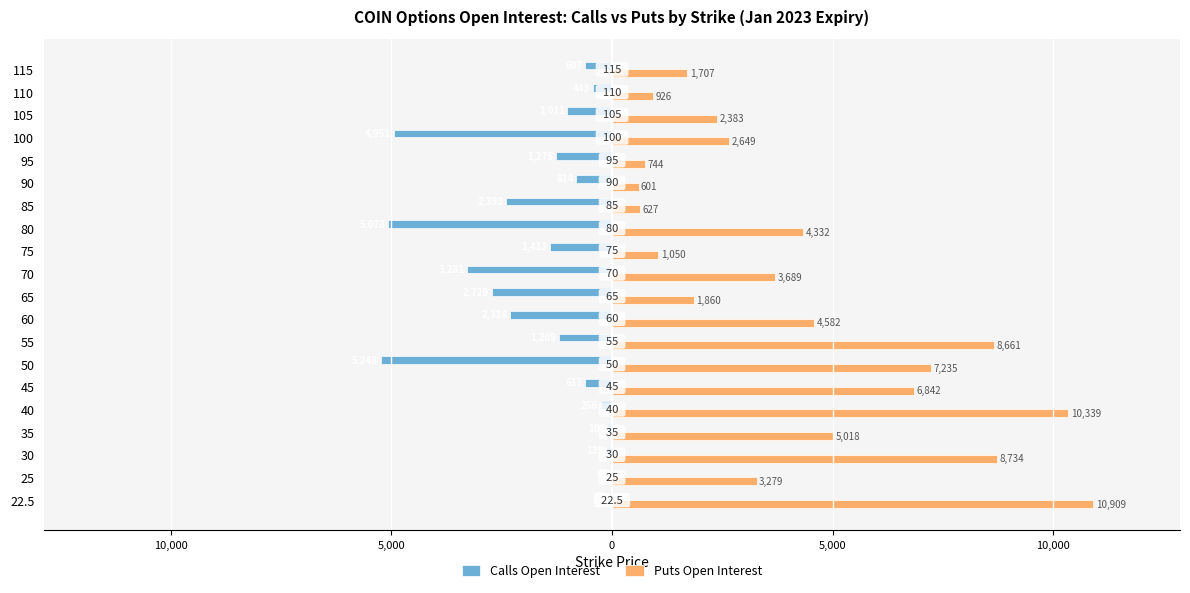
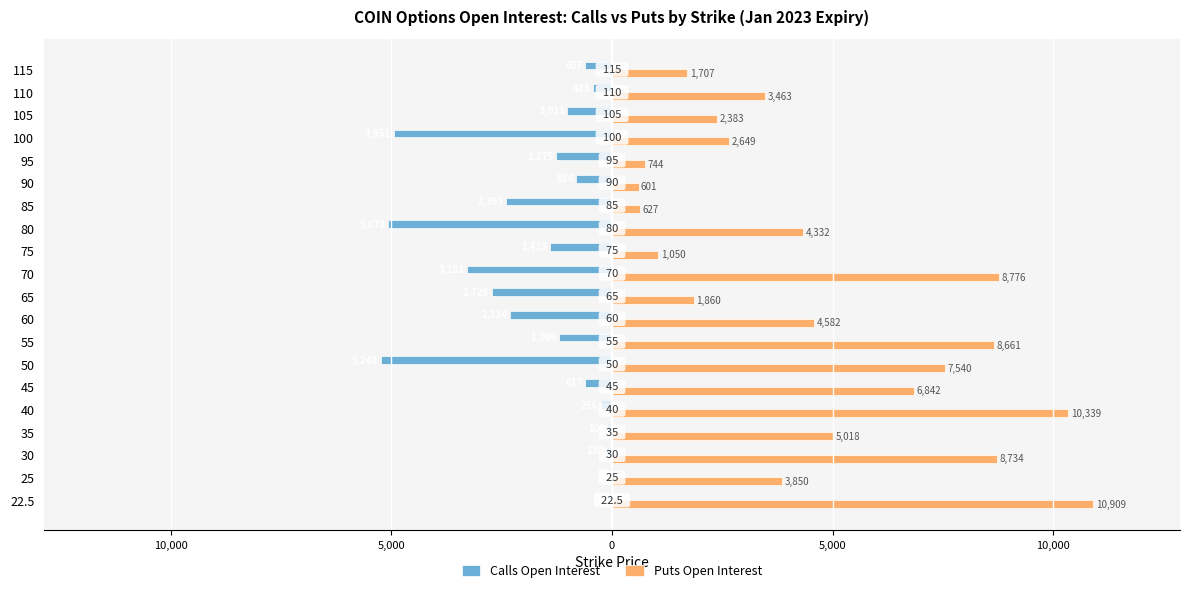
Puts Open Interest, 110: 926 -> 3,463
Puts Open Interest, 70: 3,689 -> 8,776
Puts Open Interest, 50: 7,235 -> 7,540
Puts Open Interest, 25: 3,279 -> 3,850
